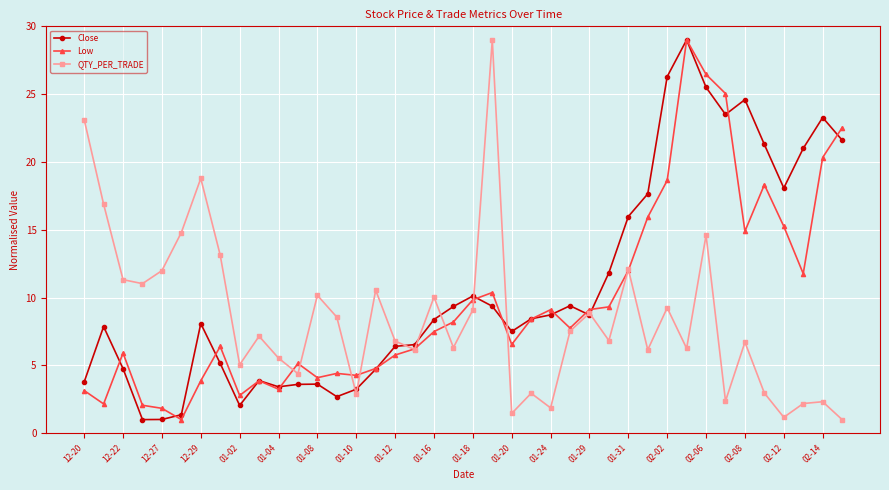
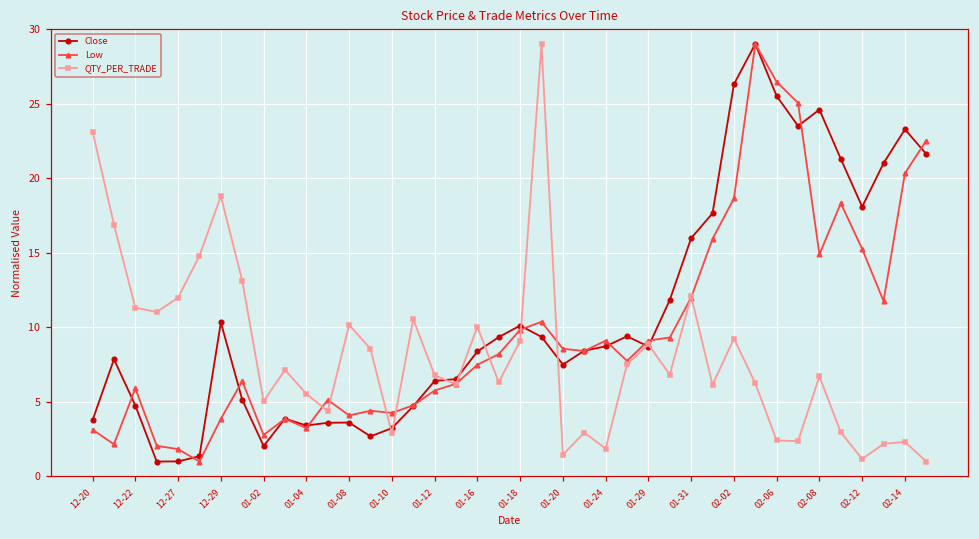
Close, 12-29: 8.1 -> 10.3
Low, 01-20: 6.5 -> 8.6
QTY_PER_TRADE, 02-06: 14.6 -> 2.4
